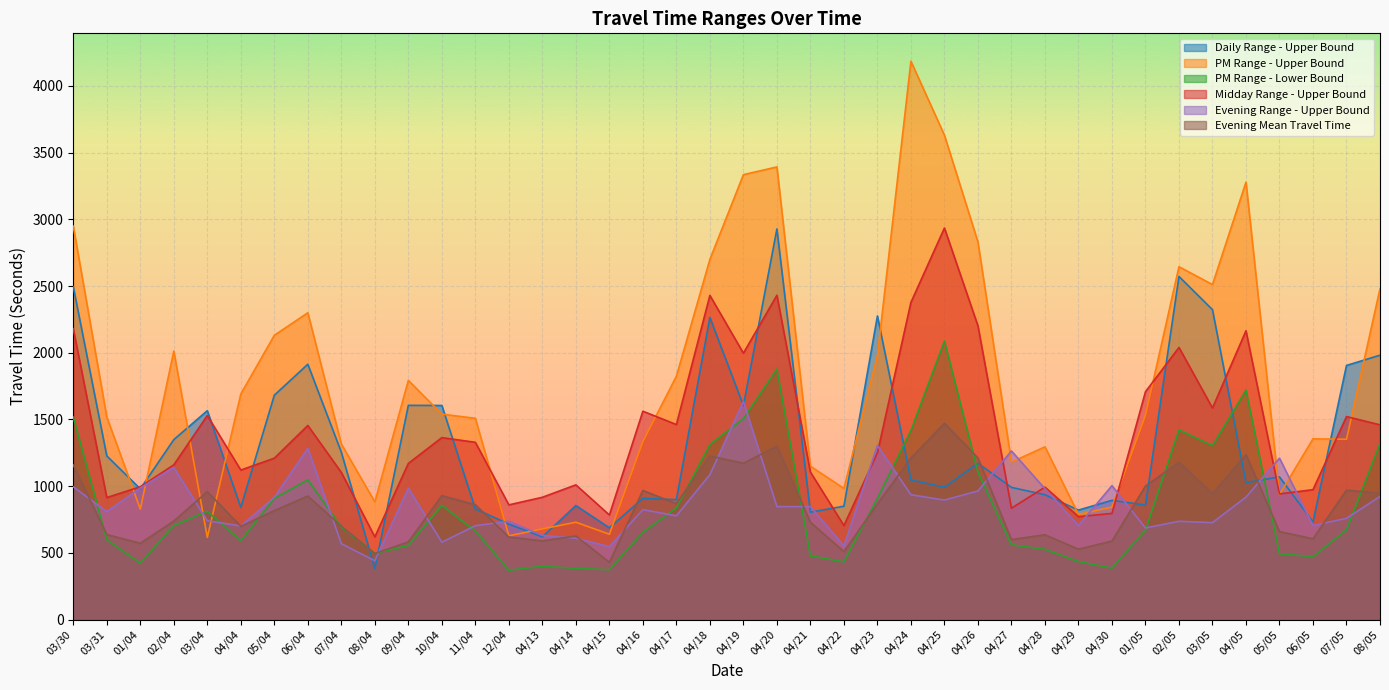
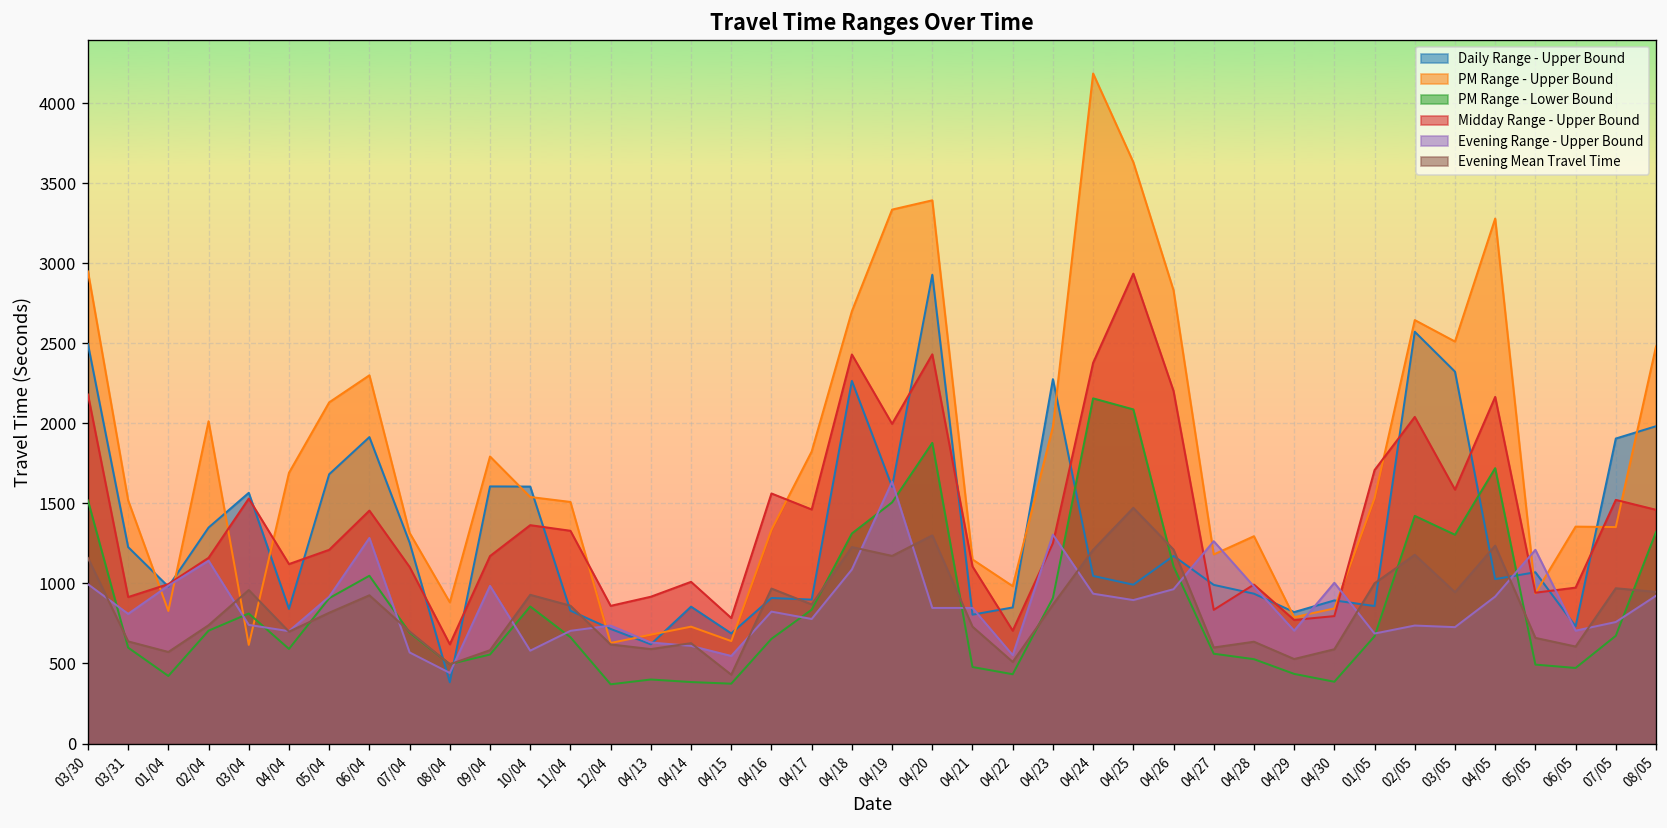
PM Range - Lower Bound, 04/24: 1420 -> 2160
